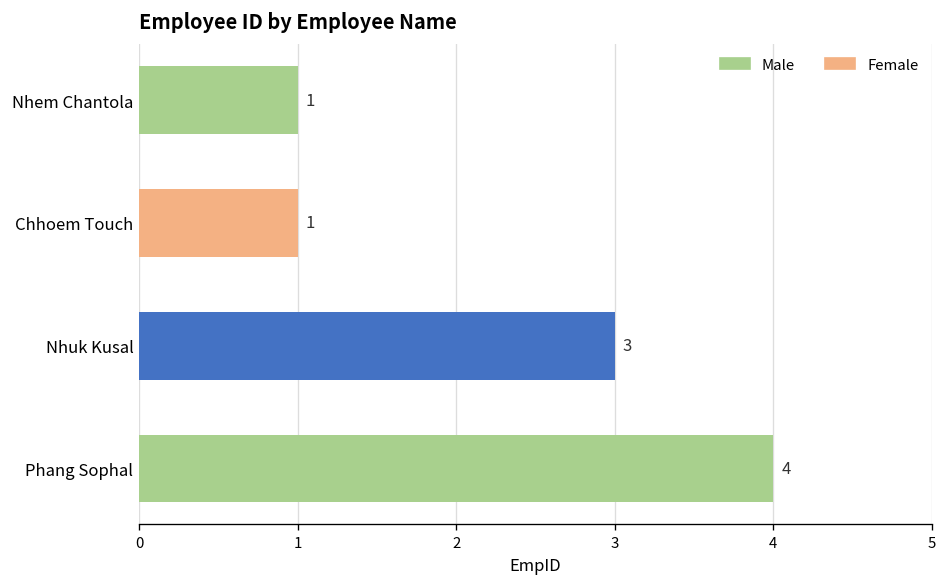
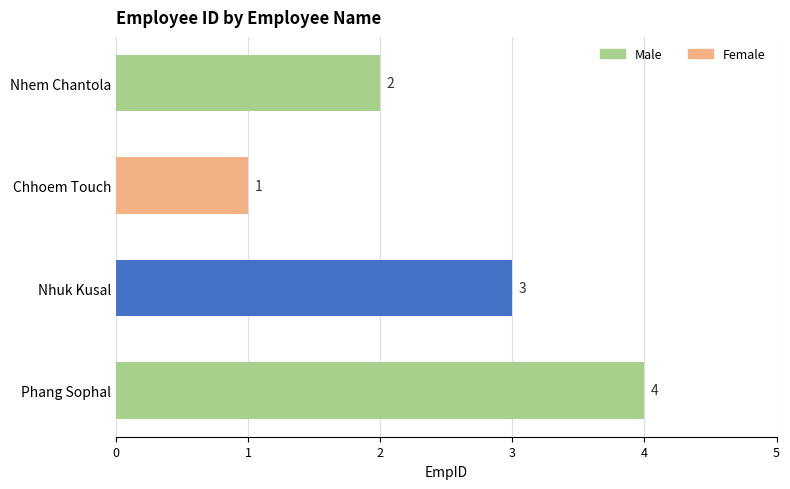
Nhem Chantola: 1 -> 2
